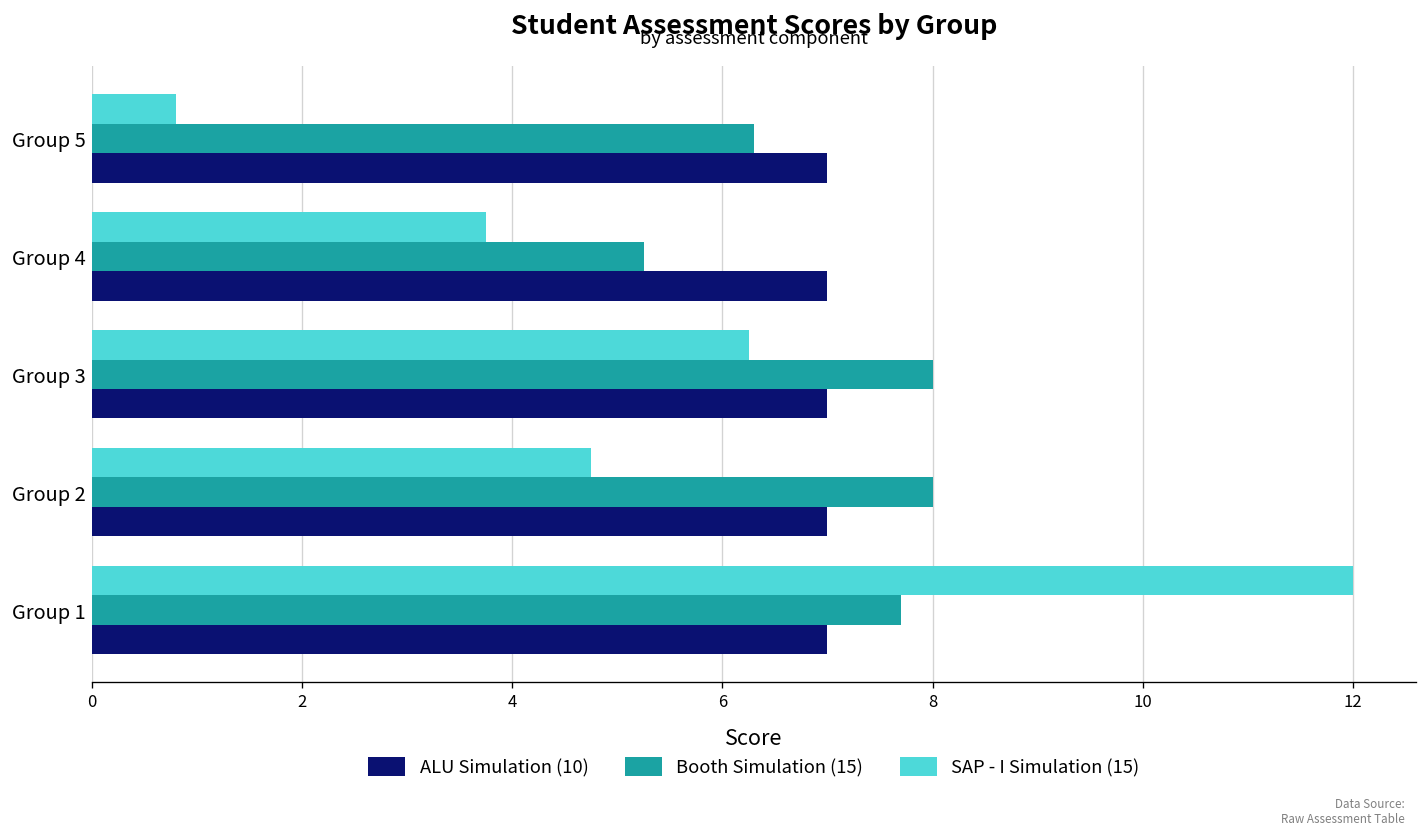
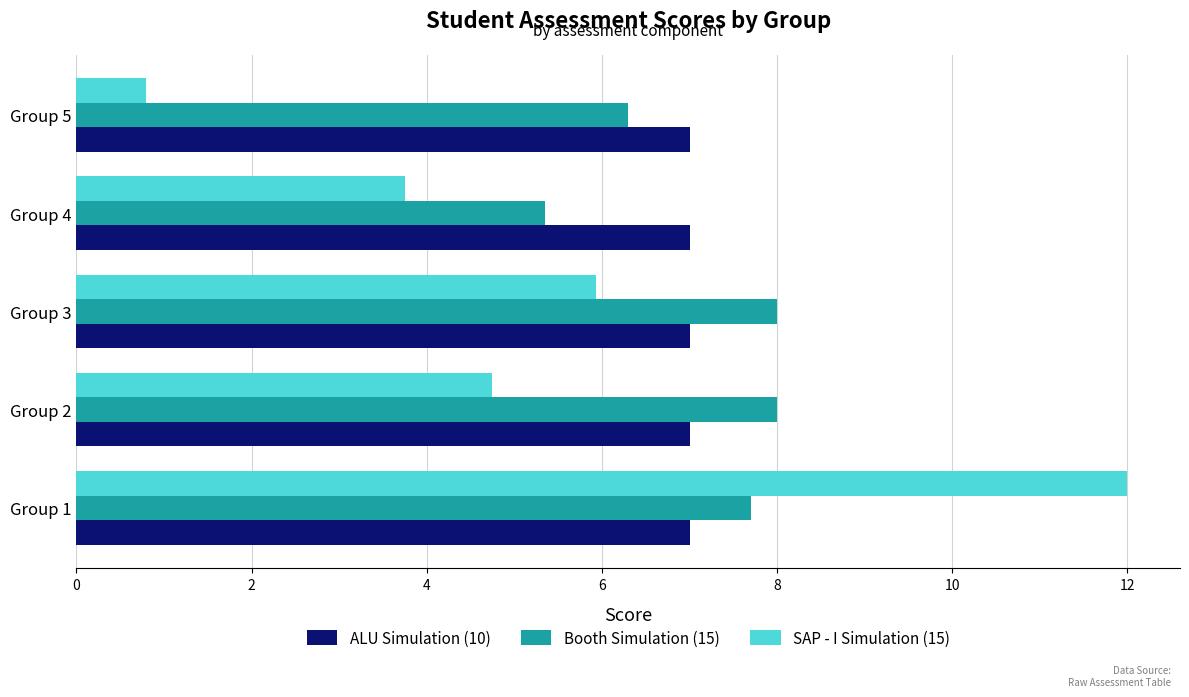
Booth Simulation (15), Group 4: 5.3 -> 5.4
SAP - I Simulation (15), Group 3: 6.3 -> 5.9
